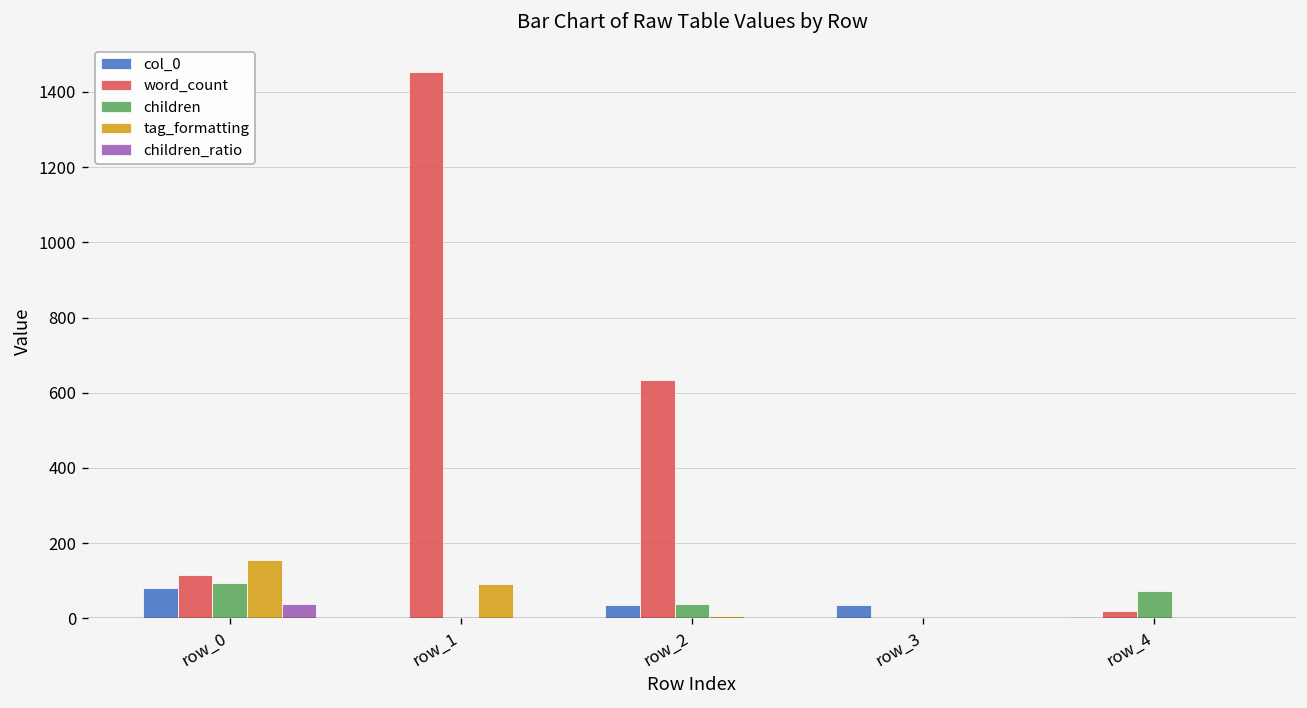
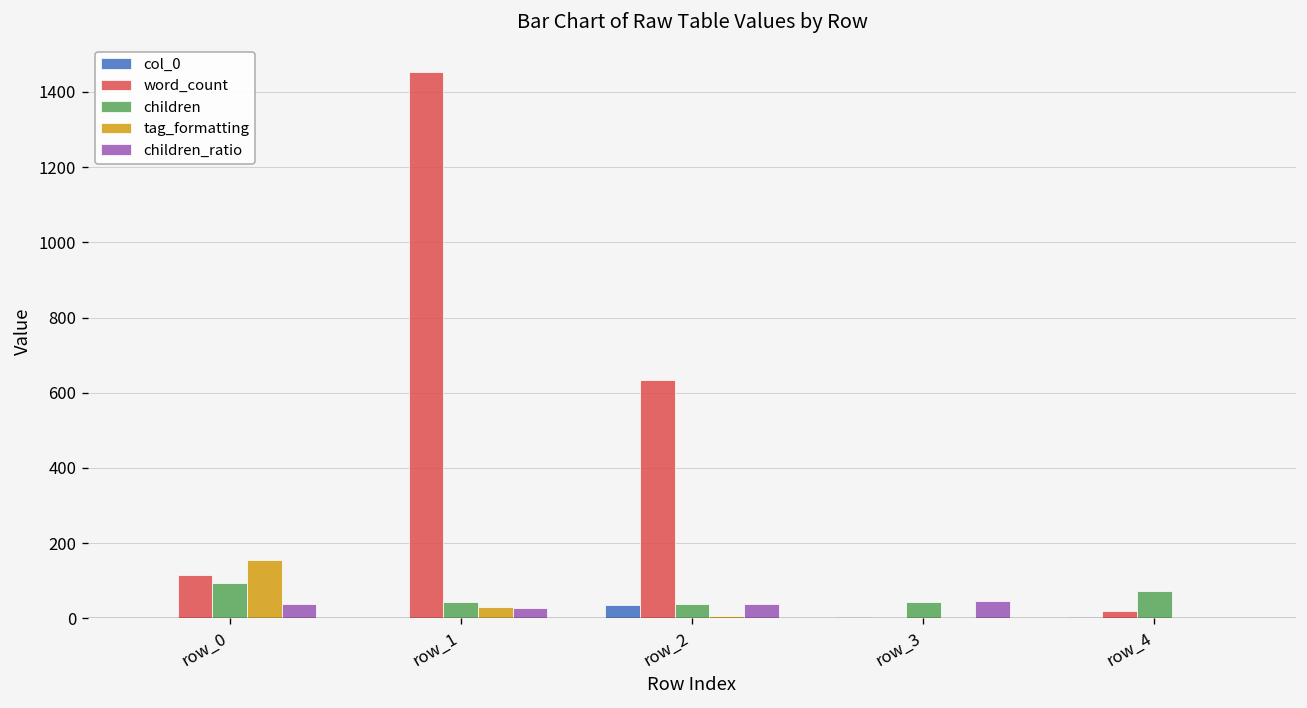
col_0, row_0: 80 -> 0
children, row_1: 10 -> 40
tag_formatting, row_1: 90 -> 30
children_ratio, row_1: 0 -> 30
children_ratio, row_2: 0 -> 40
col_0, row_3: 40 -> 0
children, row_3: 0 -> 40
children_ratio, row_3: 0 -> 50
